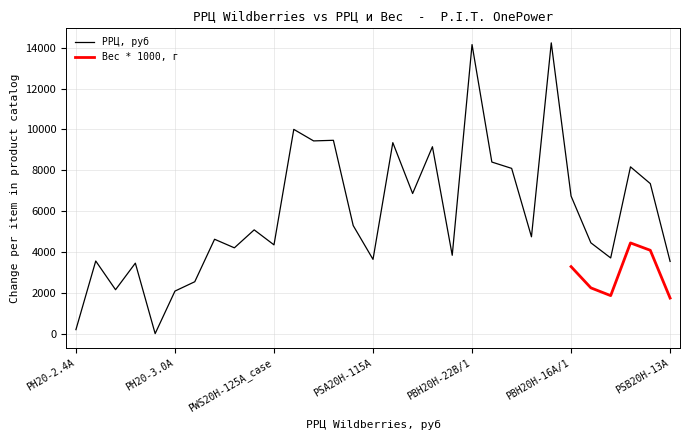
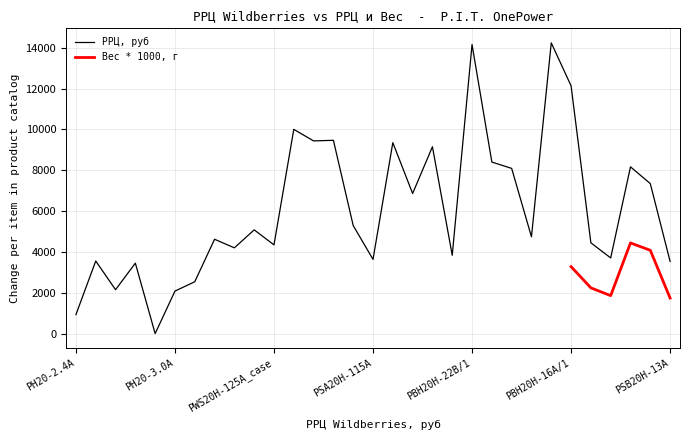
РРЦ, руб, PH20-2.4A: 200 -> 900
РРЦ, руб, PBH20H-16A/1: 6700 -> 12100
